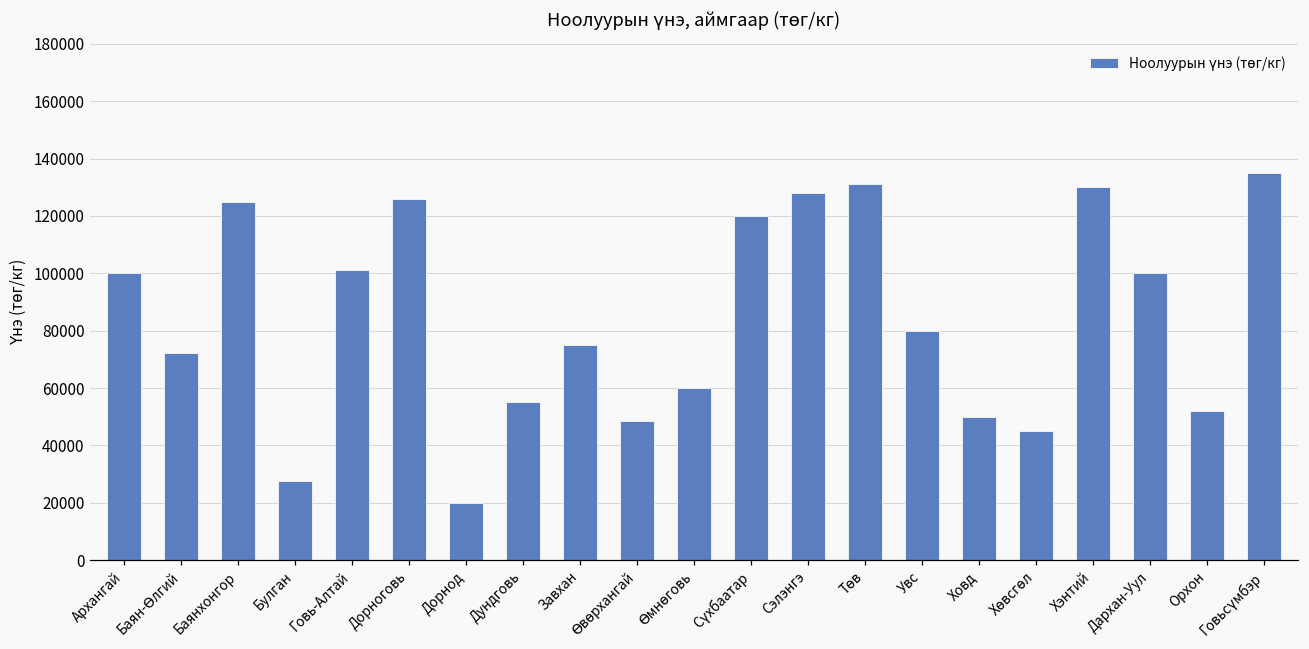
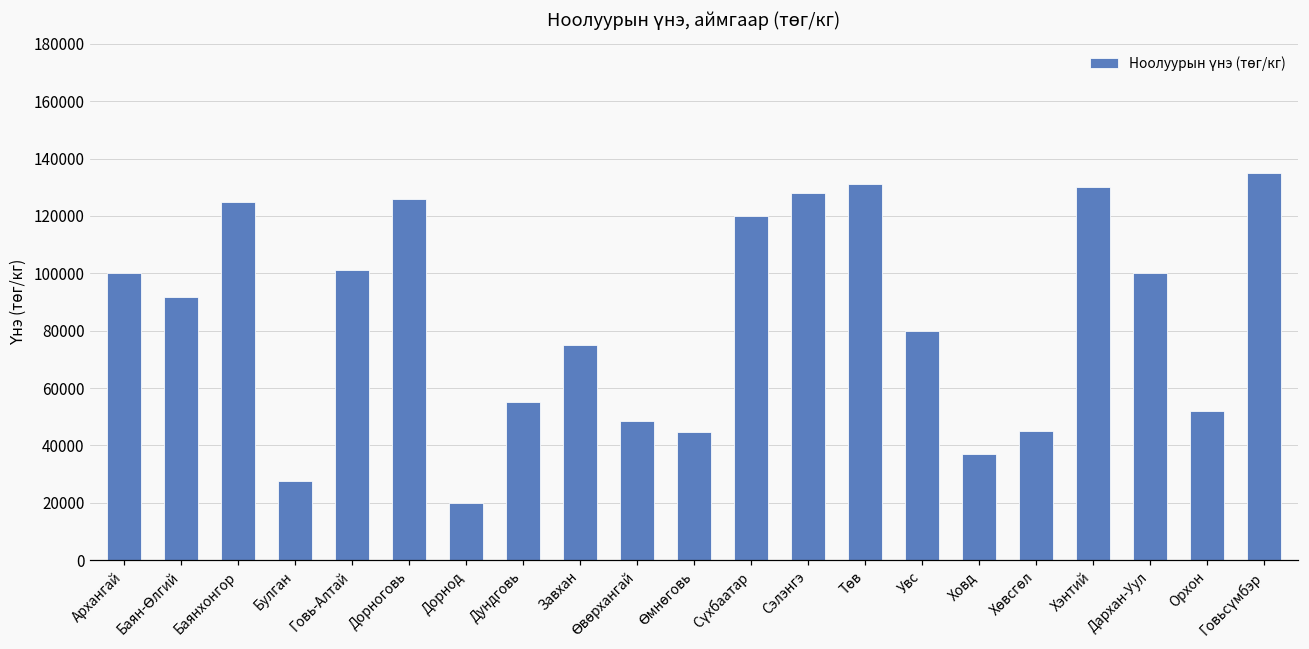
Баян-Өлгий: 72000 -> 92000
Өмнөговь: 60000 -> 45000
Ховд: 50000 -> 37000
